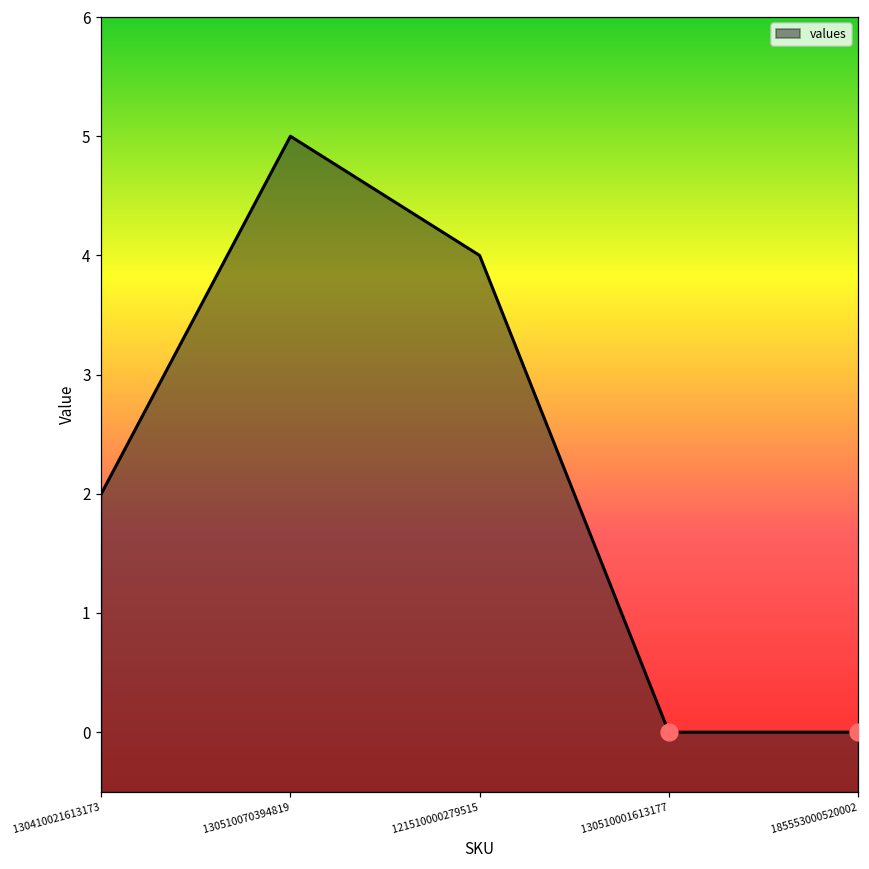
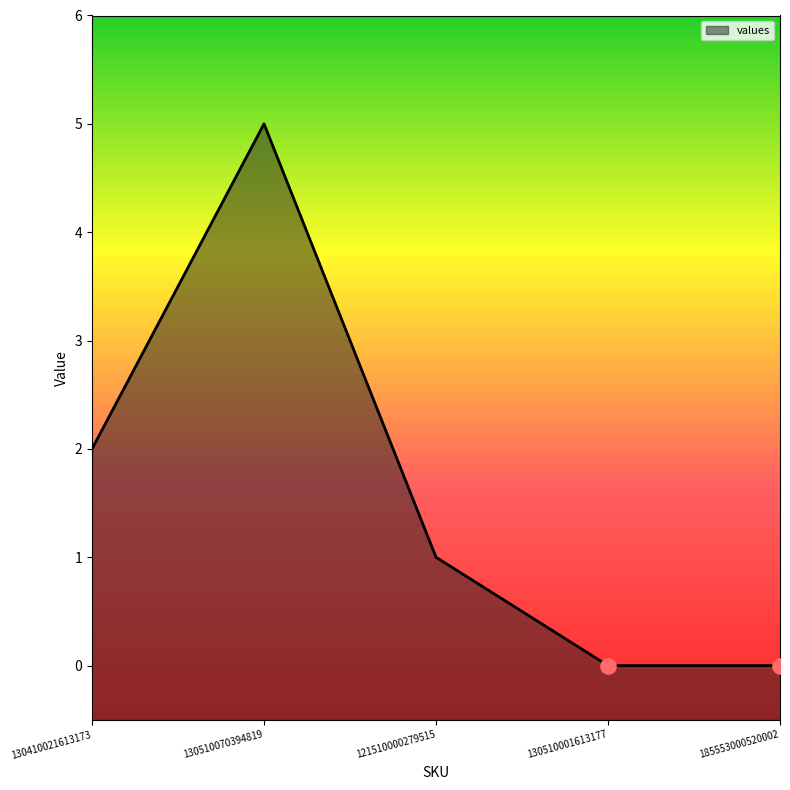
values, 121510000279515: 4 -> 1
